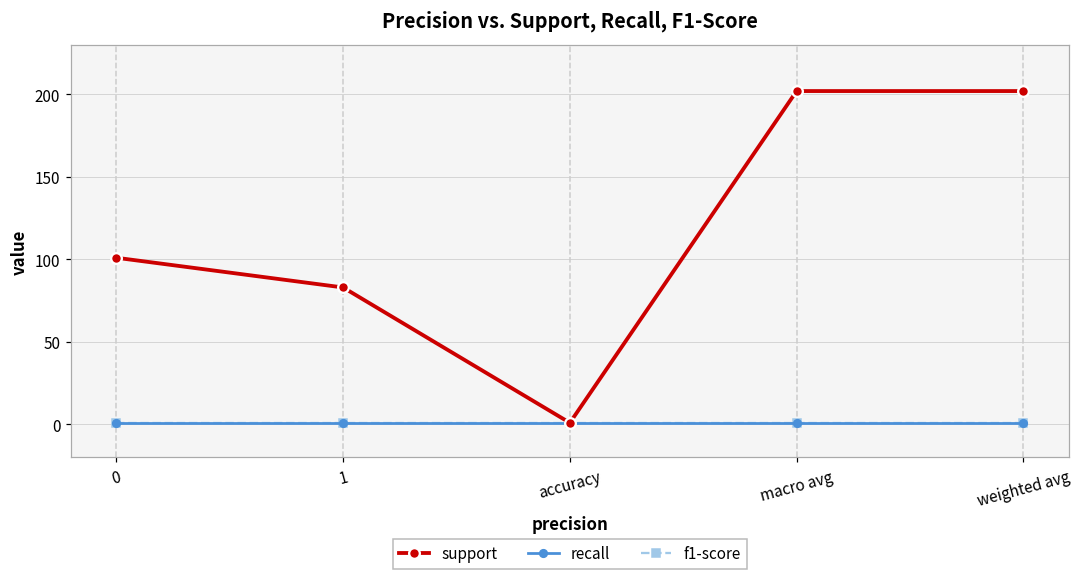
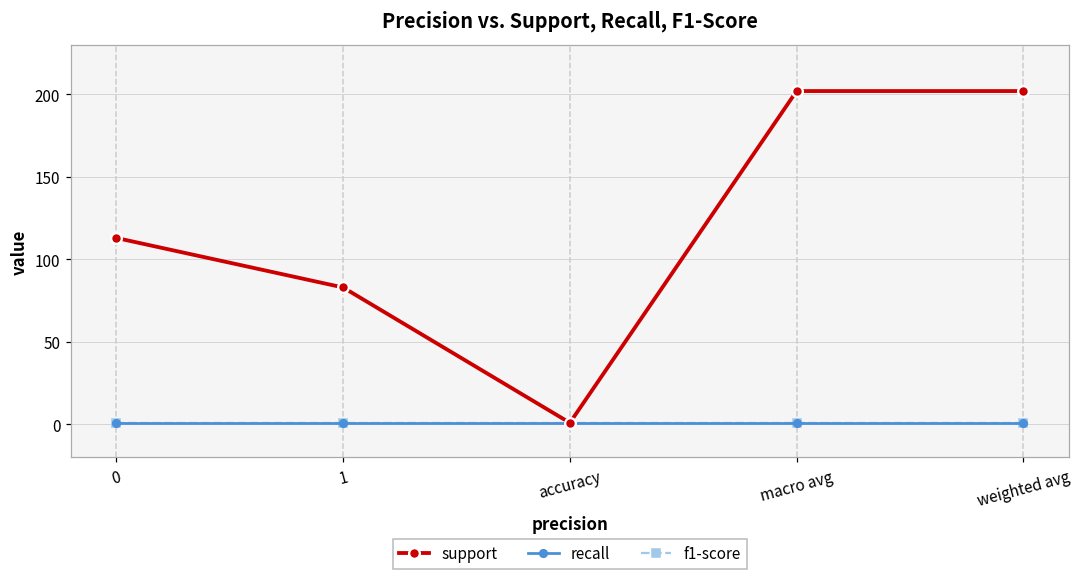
support, 0: 101 -> 113
